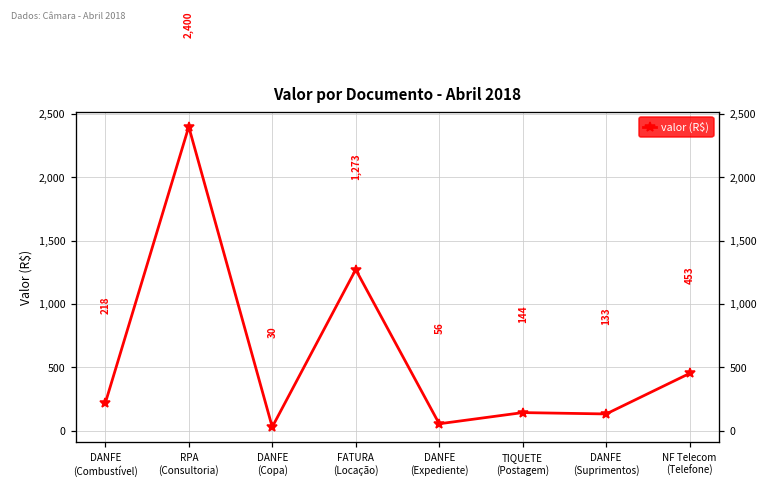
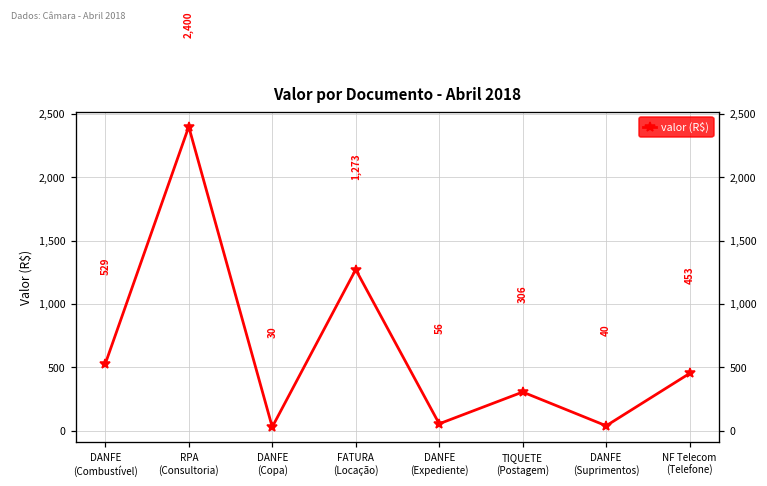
DANFE (Combustível): 218 -> 529
TIQUETE (Postagem): 144 -> 306
DANFE (Suprimentos): 133 -> 40
